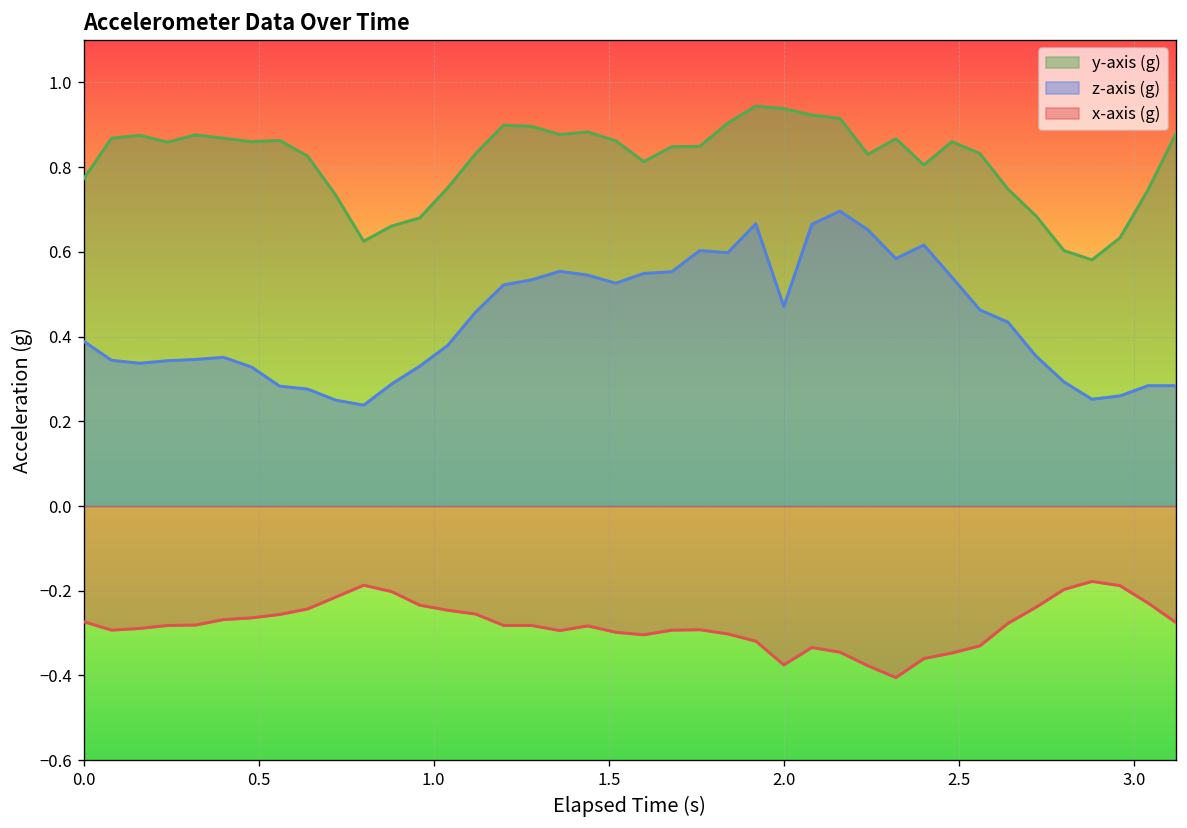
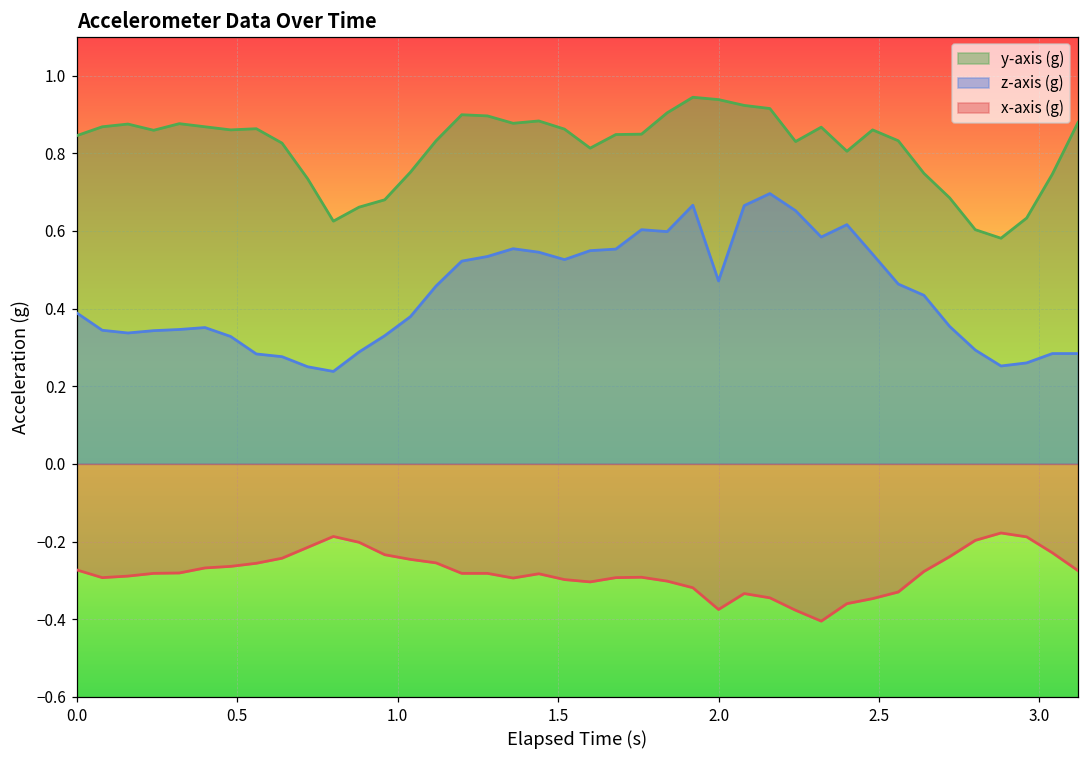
y-axis (g), 0.0: 0.77 -> 0.85
